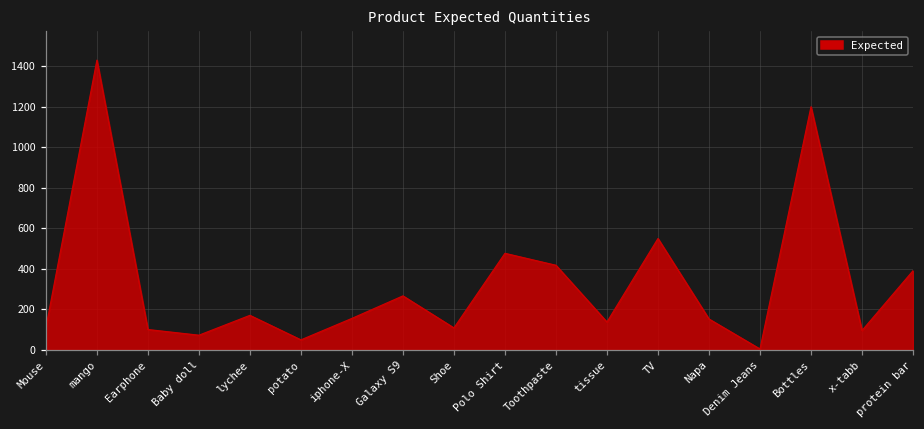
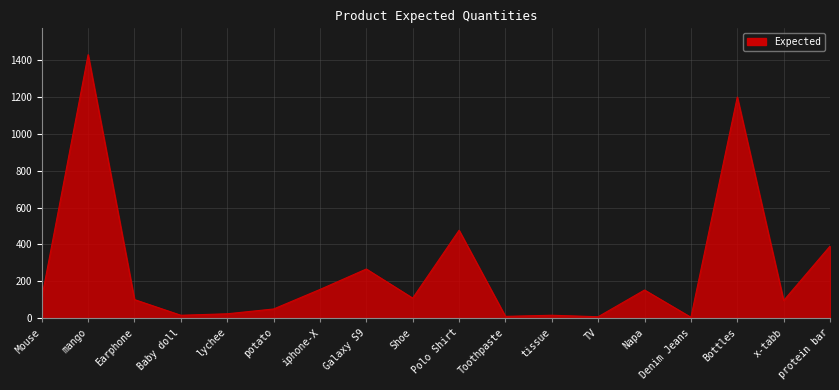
Baby doll: 70 -> 20
lychee: 170 -> 20
Toothpaste: 420 -> 10
tissue: 140 -> 20
TV: 550 -> 10
